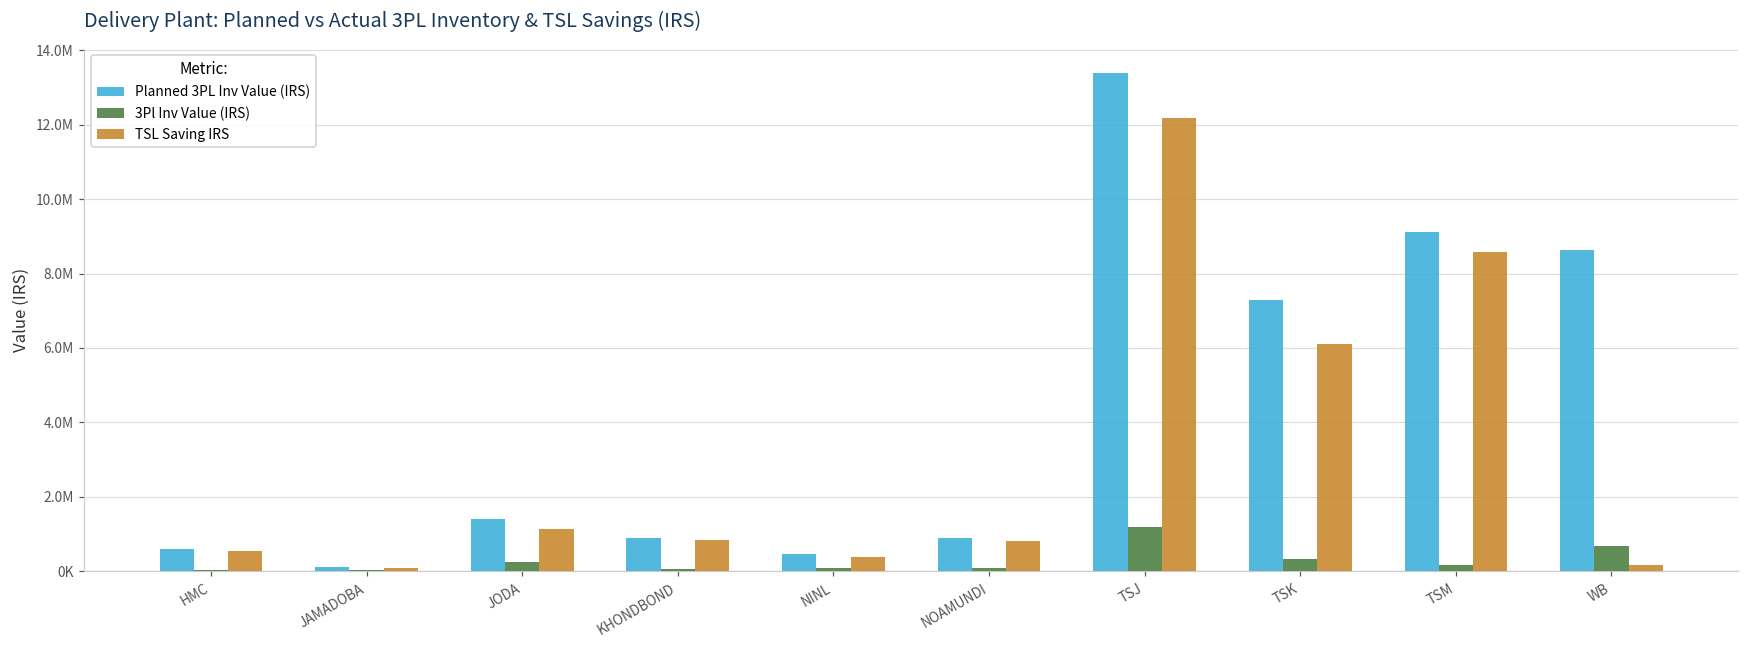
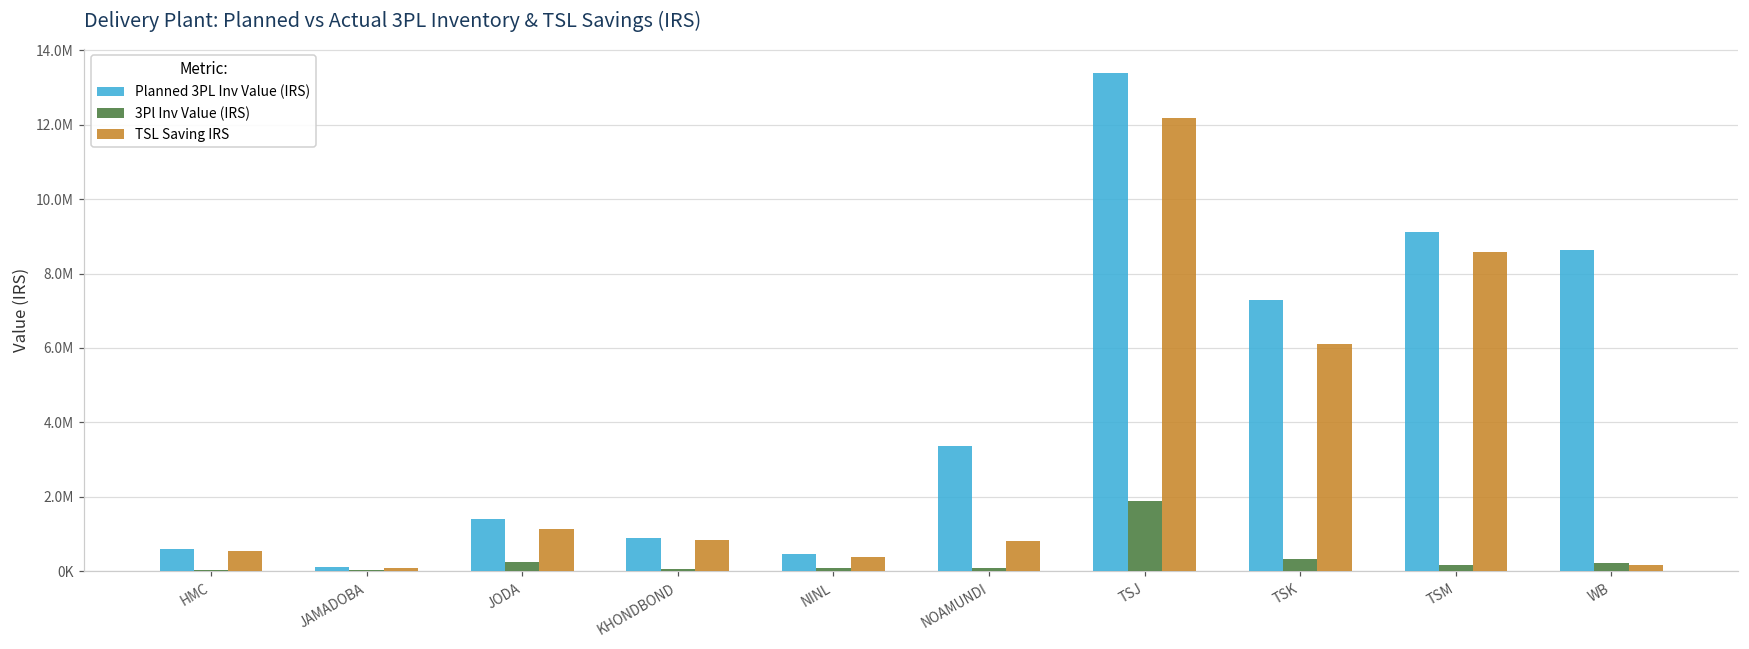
Planned 3PL Inv Value (IRS), NOAMUNDI: 900000 -> 3400000
3Pl Inv Value (IRS), TSJ: 1200000 -> 1900000
3Pl Inv Value (IRS), WB: 700000 -> 200000
